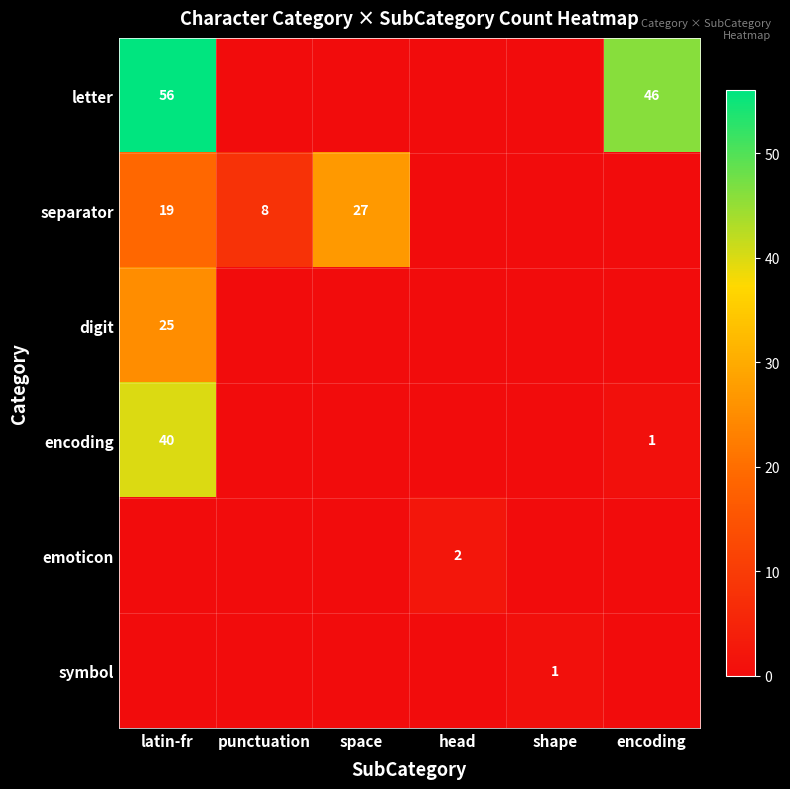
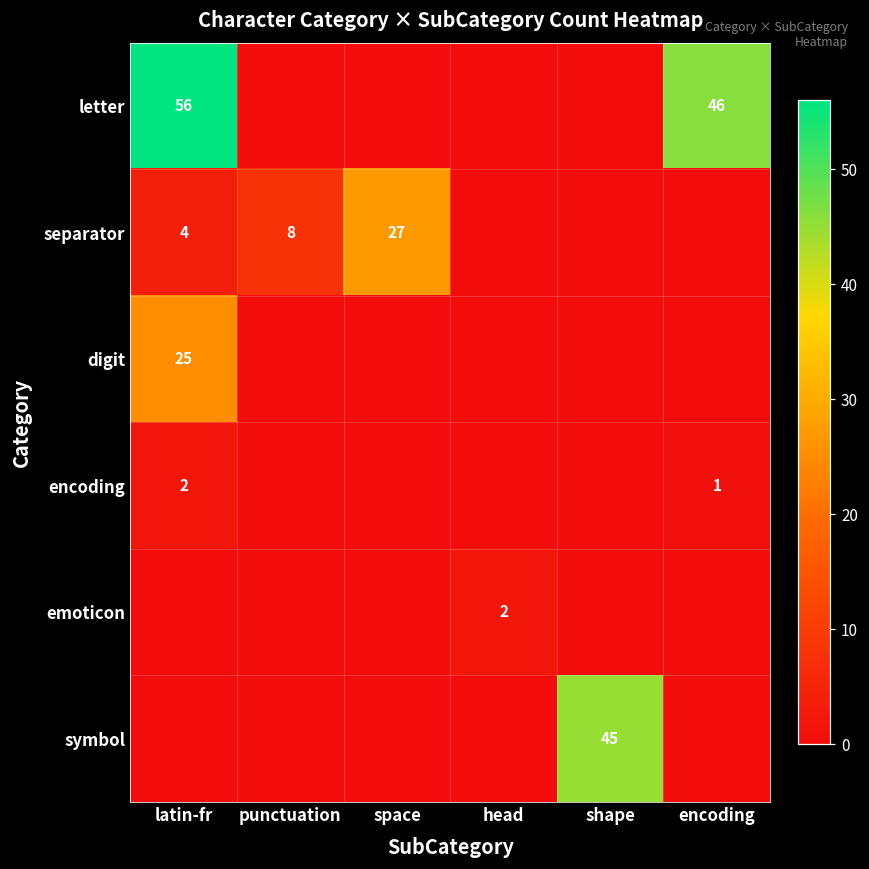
separator, latin-fr: 19 -> 4
encoding, latin-fr: 40 -> 2
symbol, shape: 1 -> 45
